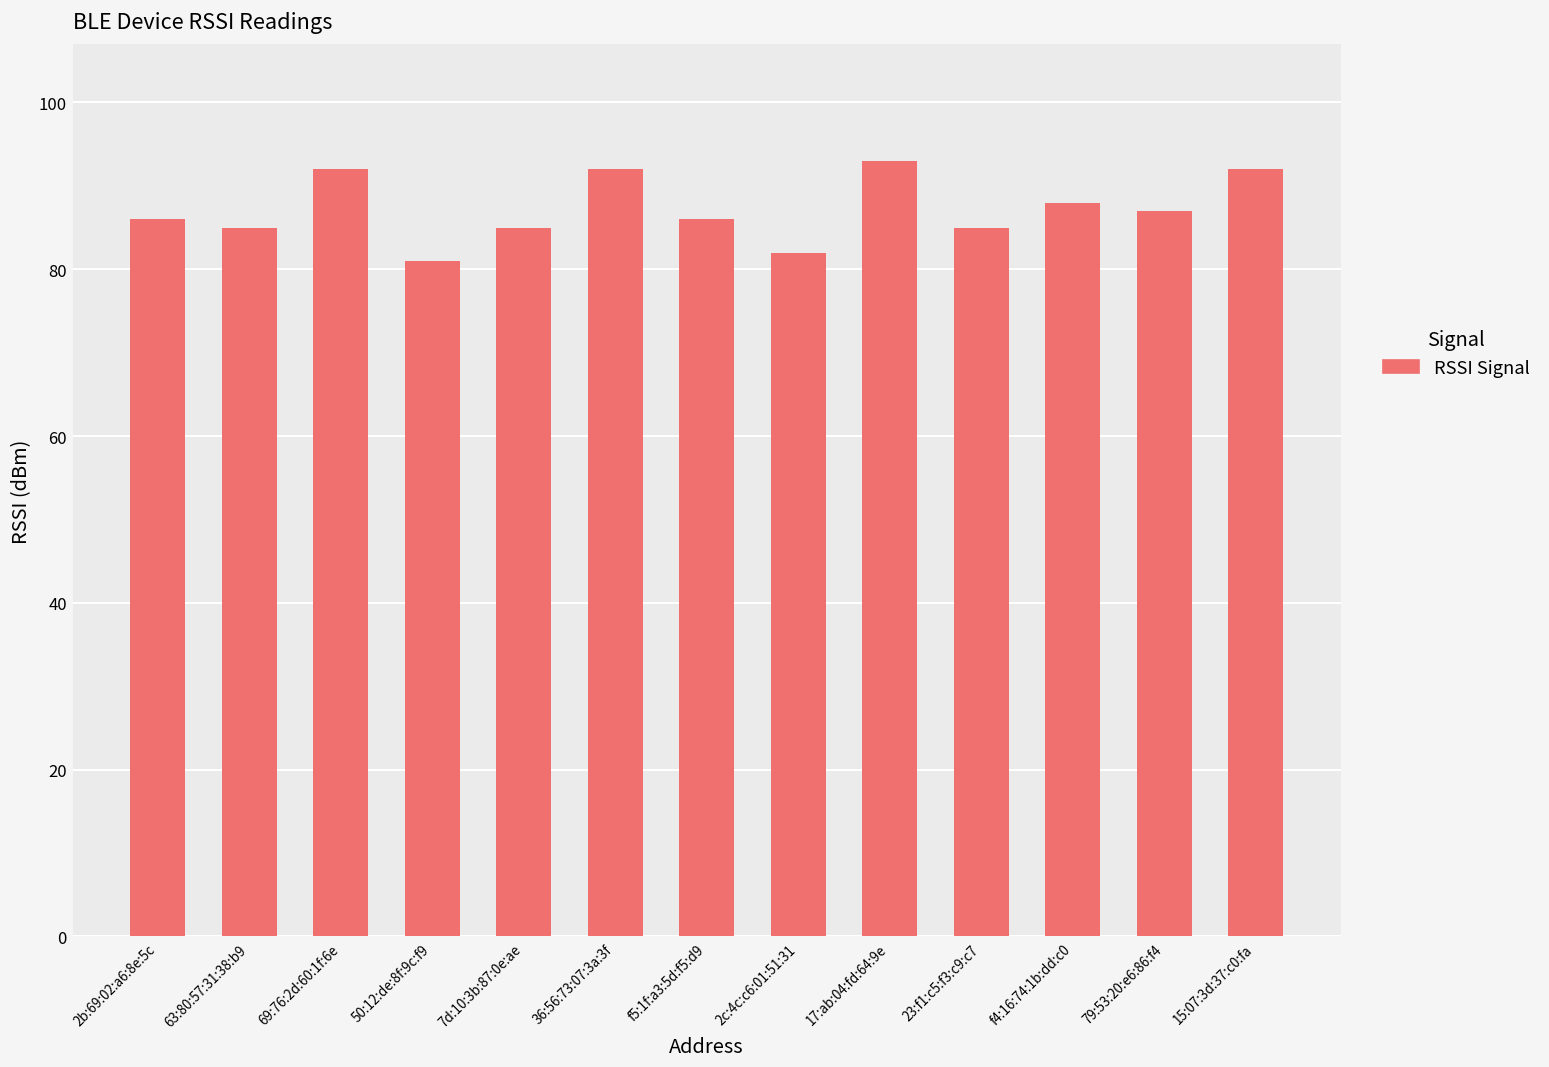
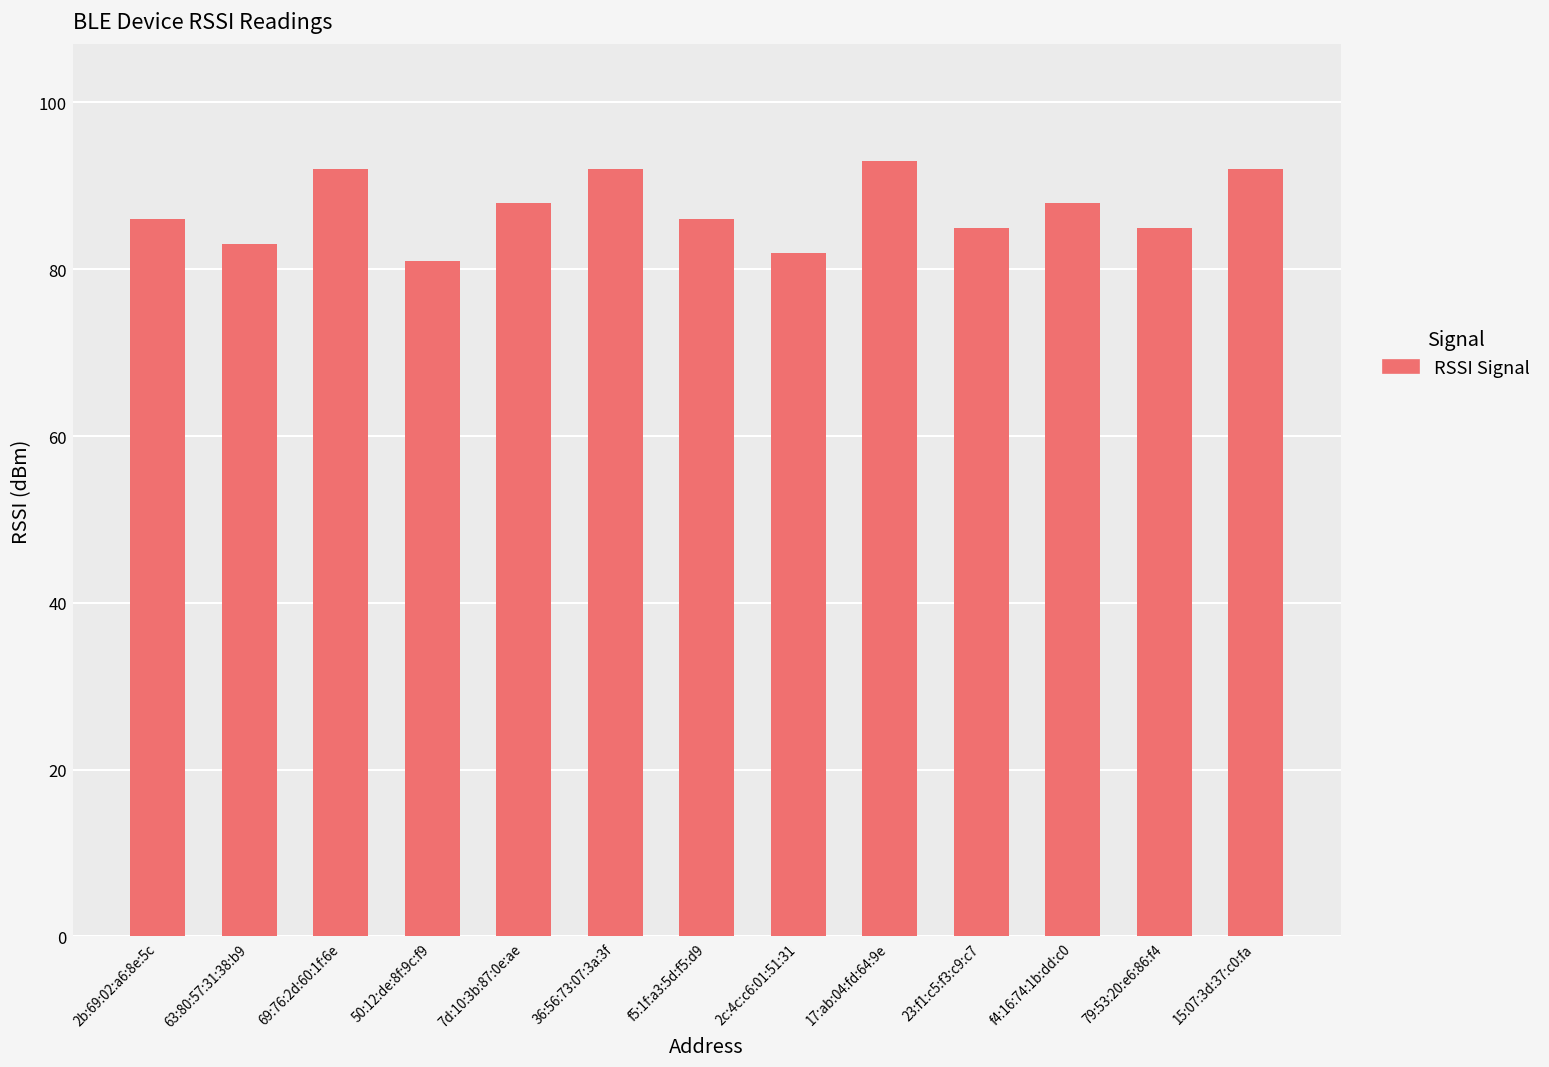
63:80:57:31:38:b9: 85 -> 83
7d:10:3b:87:0e:ae: 85 -> 88
79:53:20:e6:86:f4: 87 -> 85
